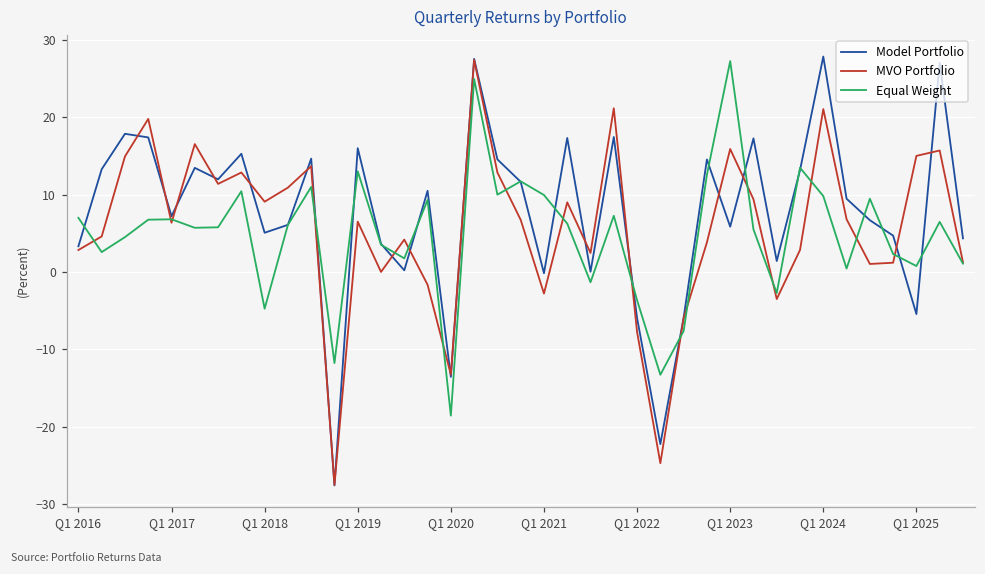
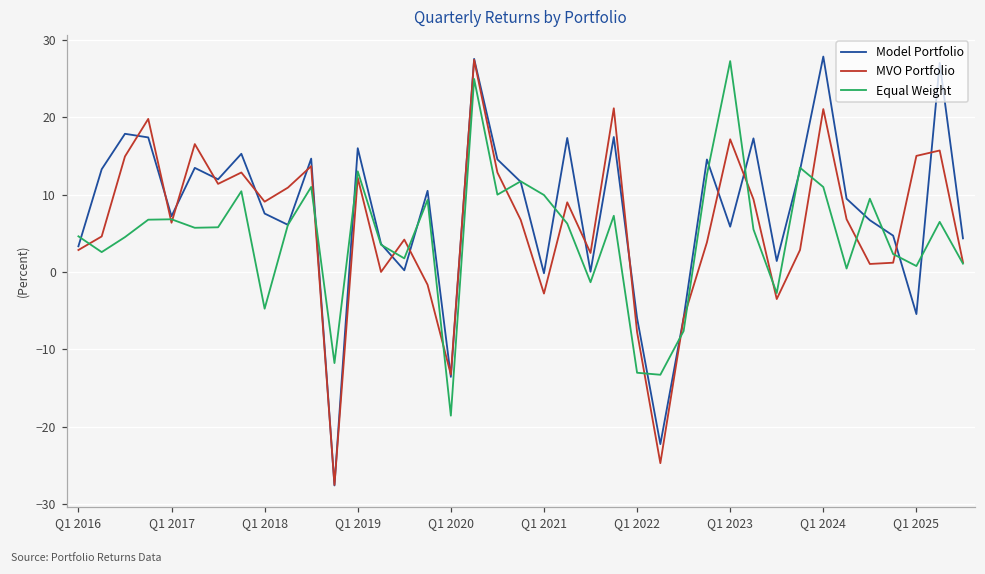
Equal Weight, Q1 2016: 7 -> 5
Model Portfolio, Q1 2018: 5 -> 8
MVO Portfolio, Q1 2019: 6 -> 12
Equal Weight, Q1 2022: -4 -> -13
MVO Portfolio, Q1 2023: 16 -> 17
Equal Weight, Q1 2024: 10 -> 11
